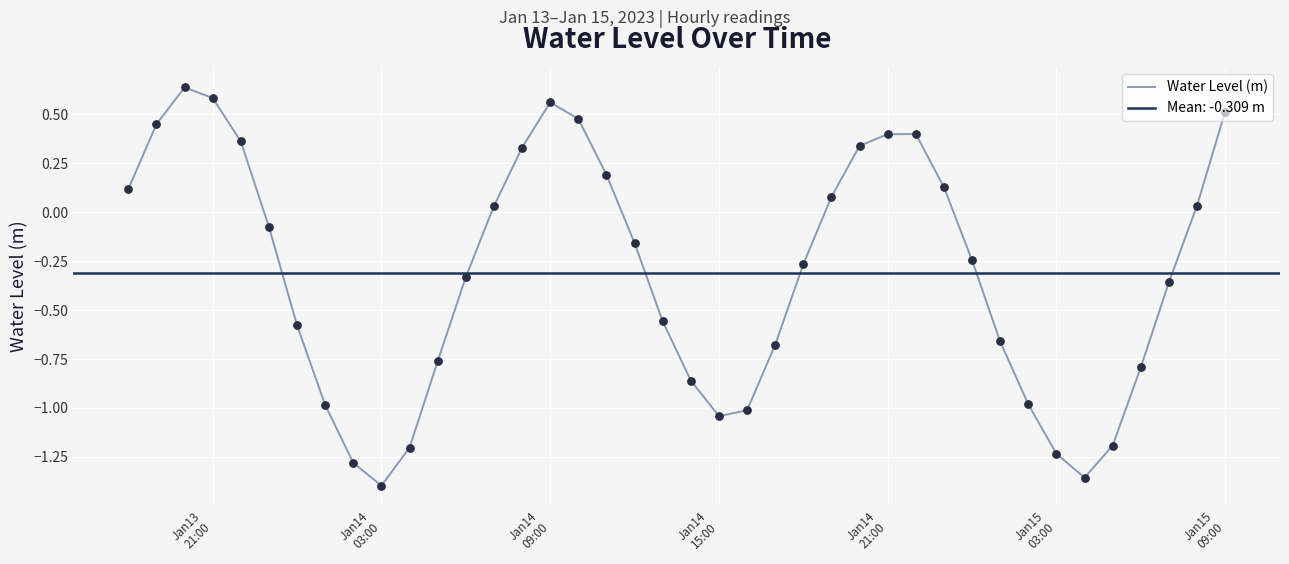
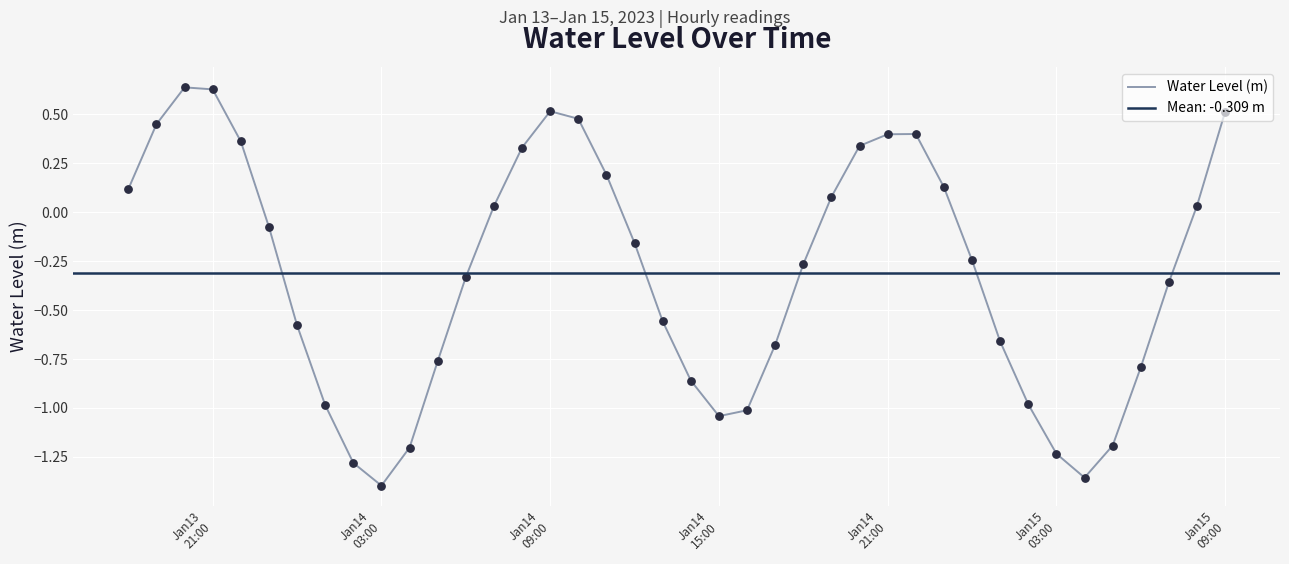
Jan13 21:00: 0.58 -> 0.63
Jan14 09:00: 0.56 -> 0.52
